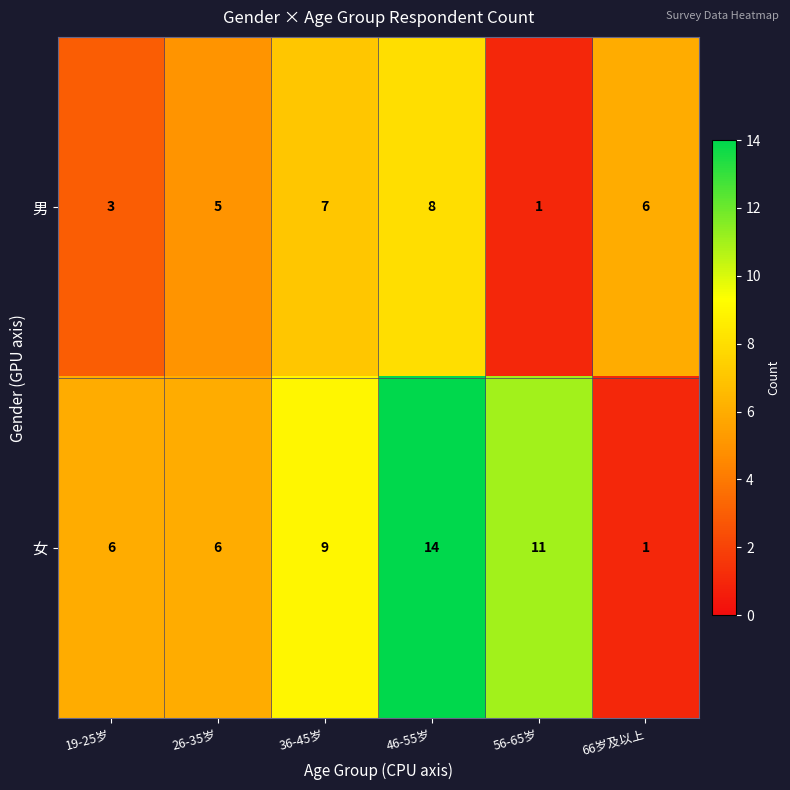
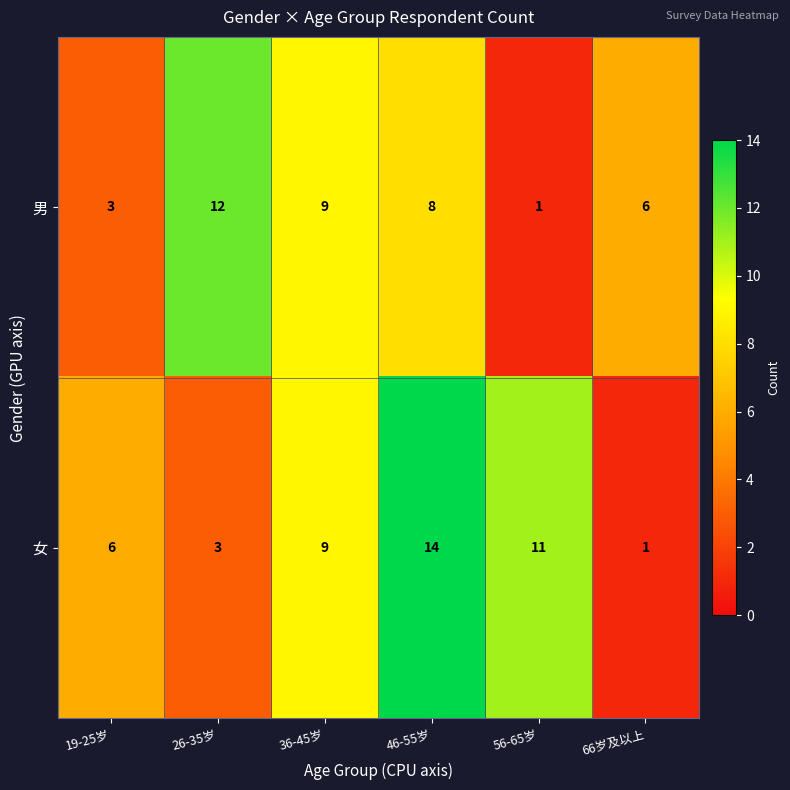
男, 26-35岁: 5 -> 12
男, 36-45岁: 7 -> 9
女, 26-35岁: 6 -> 3
